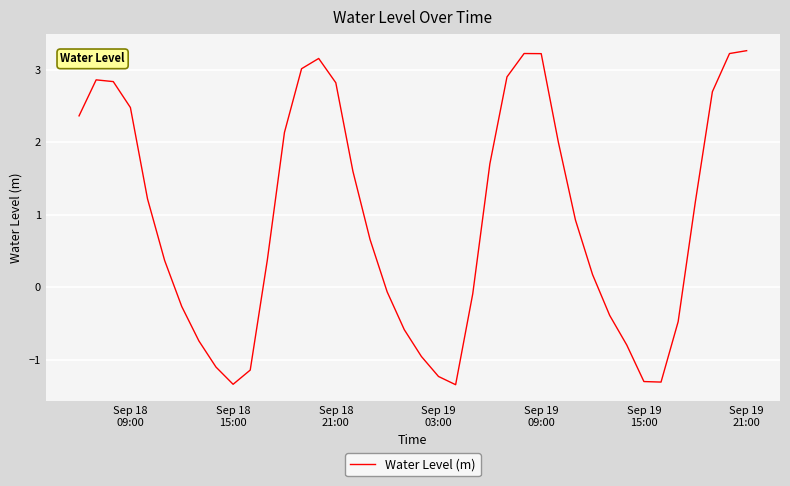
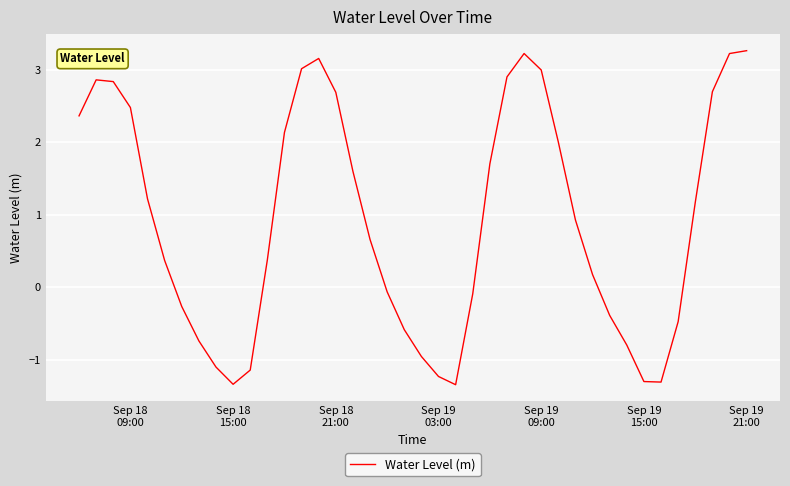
Sep 18 21:00: 2.8 -> 2.7
Sep 19 09:00: 3.2 -> 3.0
